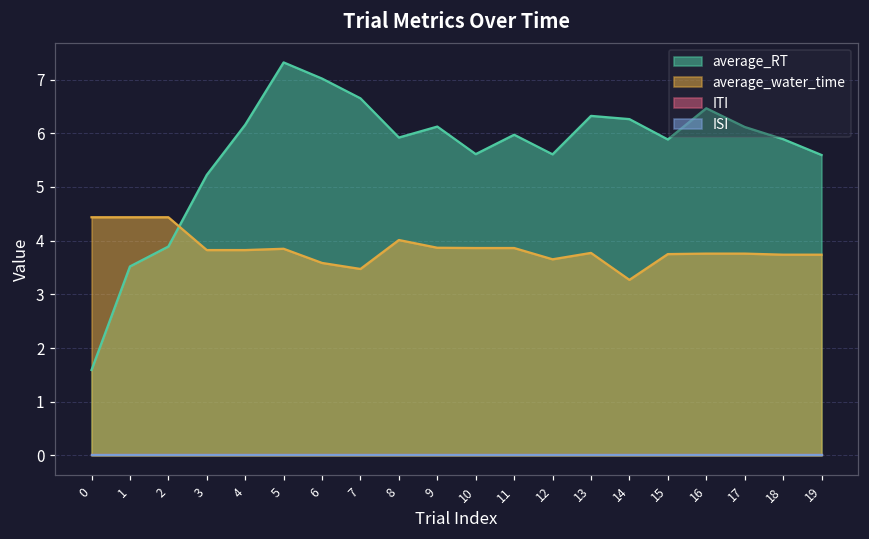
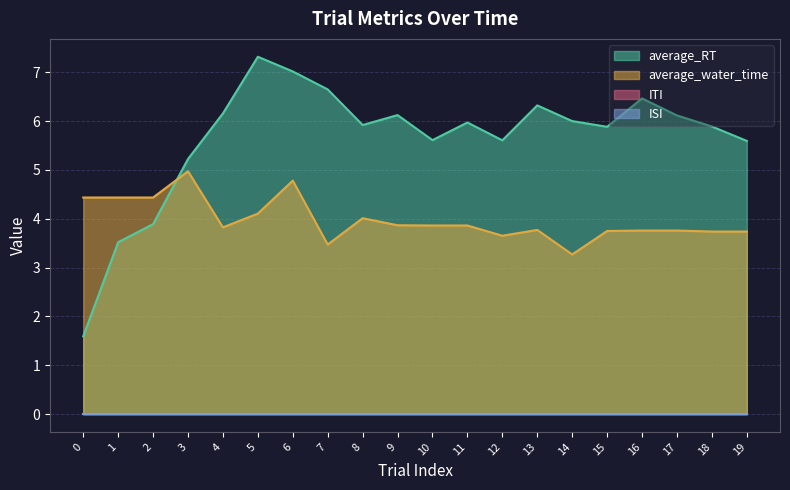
average_water_time, 3: 3.8 -> 5.0
average_water_time, 5: 3.8 -> 4.1
average_water_time, 6: 3.6 -> 4.8
average_RT, 14: 6.3 -> 6.0
